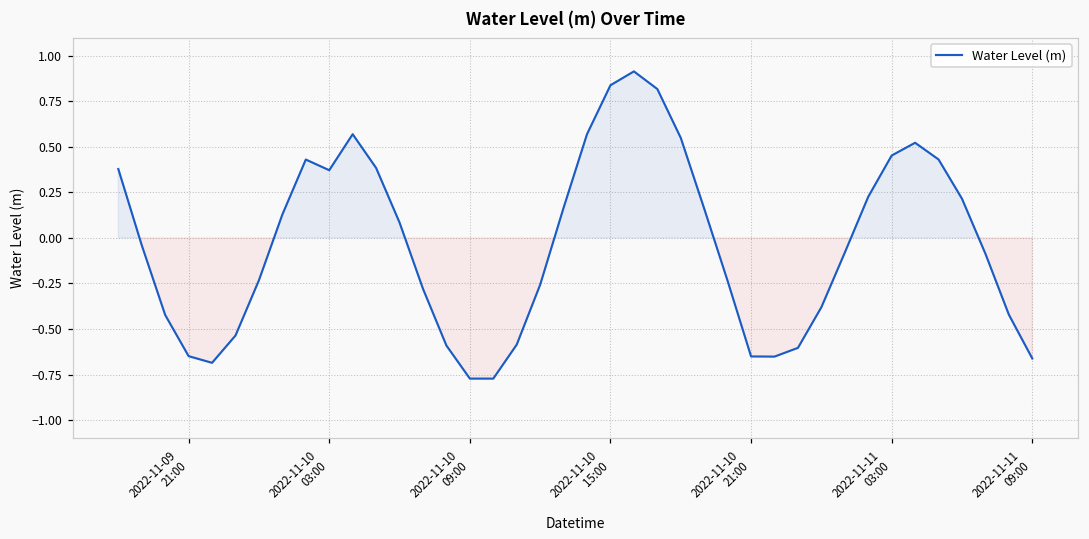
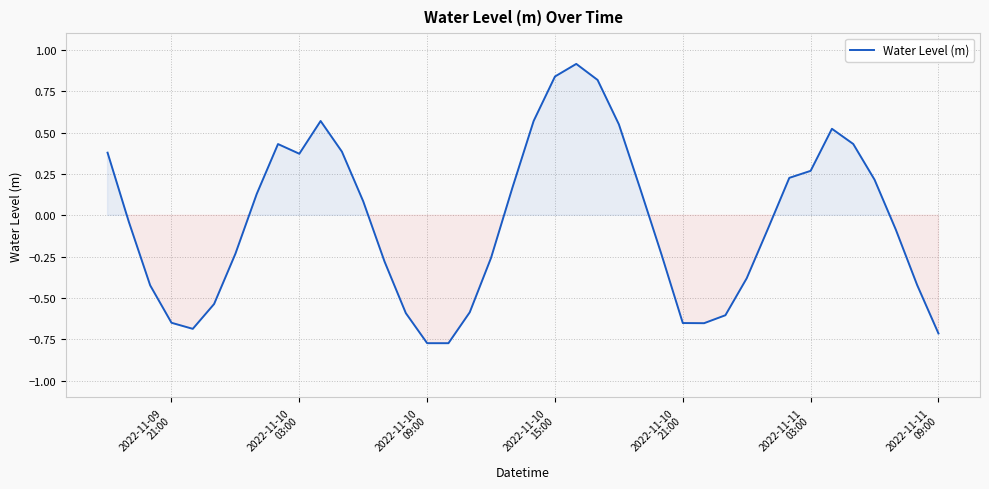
2022-11-11 03:00: 0.45 -> 0.27
2022-11-11 09:00: -0.66 -> -0.71
